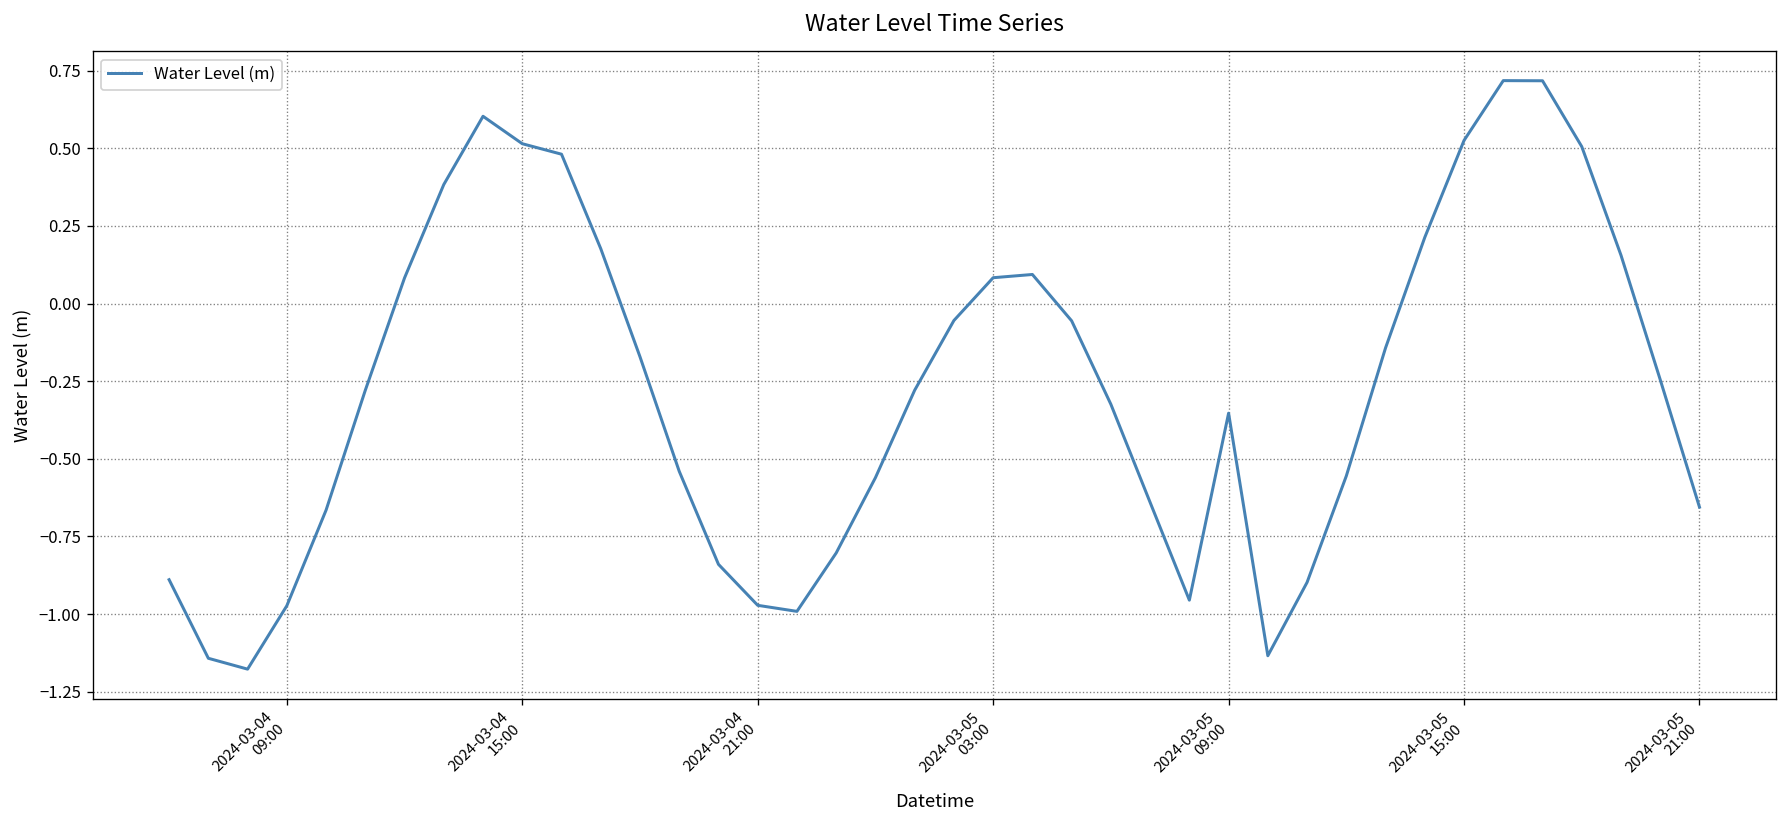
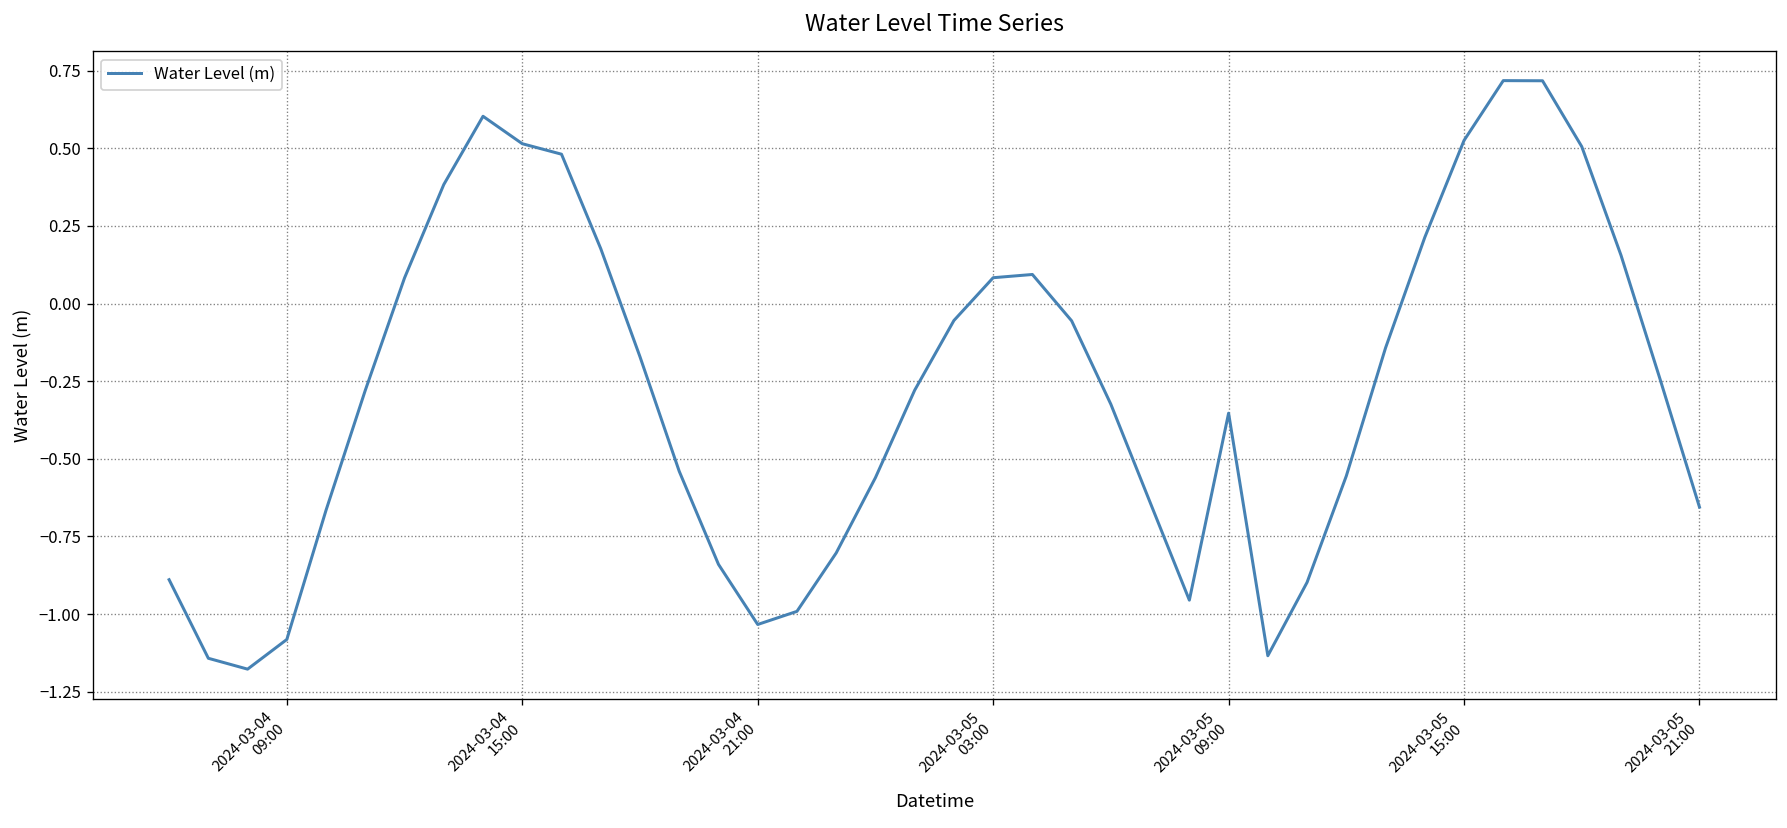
2024-03-04 09:00: -0.97 -> -1.08
2024-03-04 21:00: -0.97 -> -1.03
